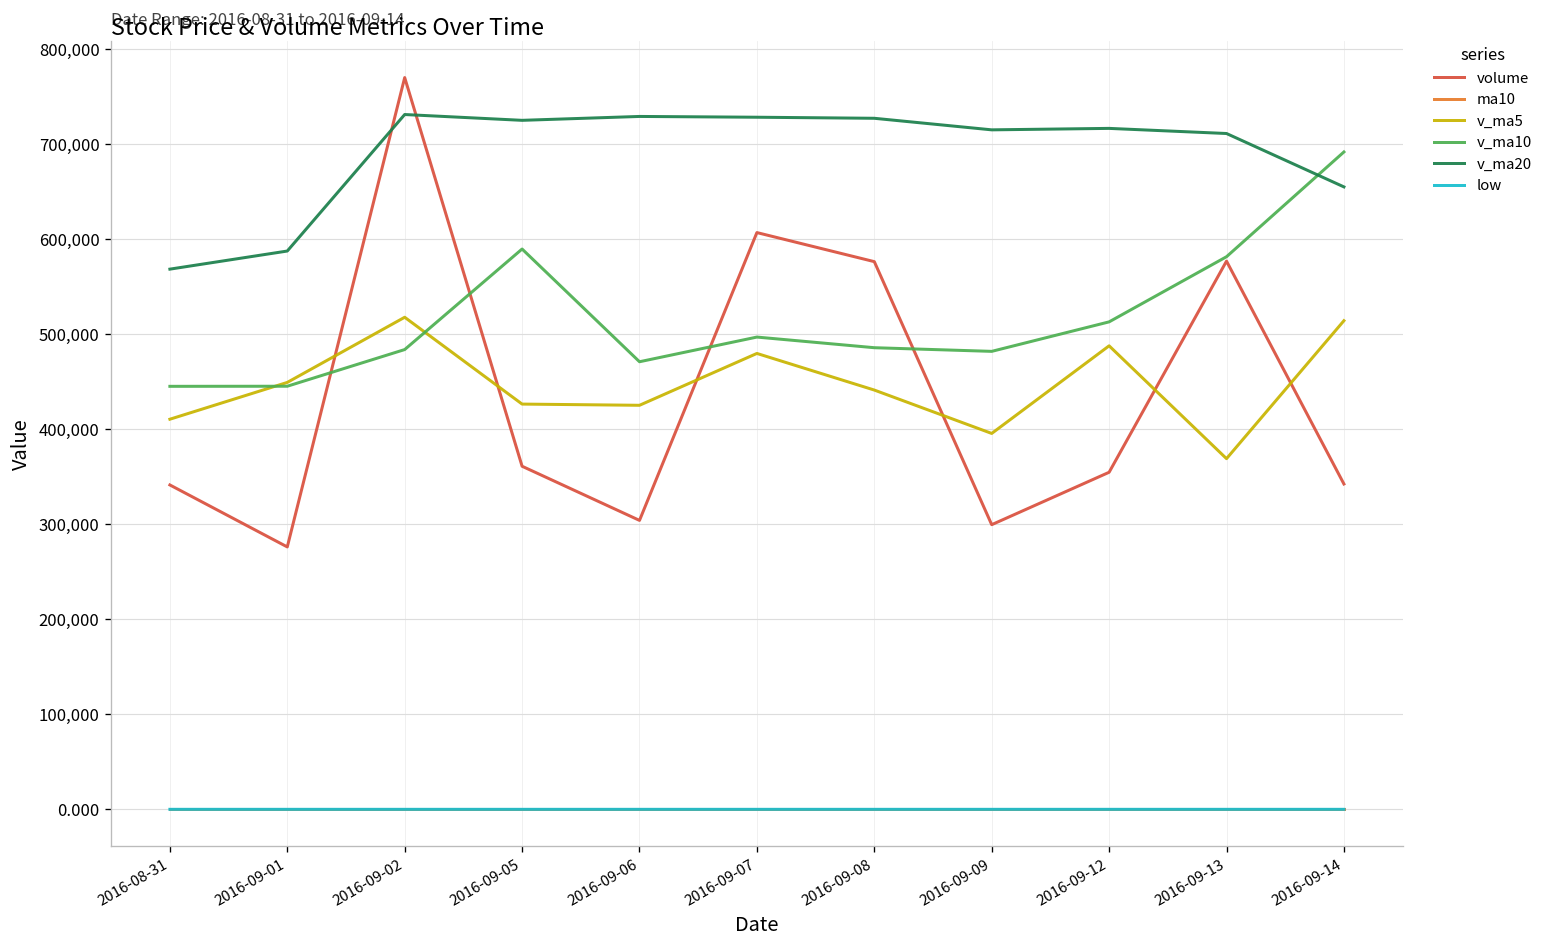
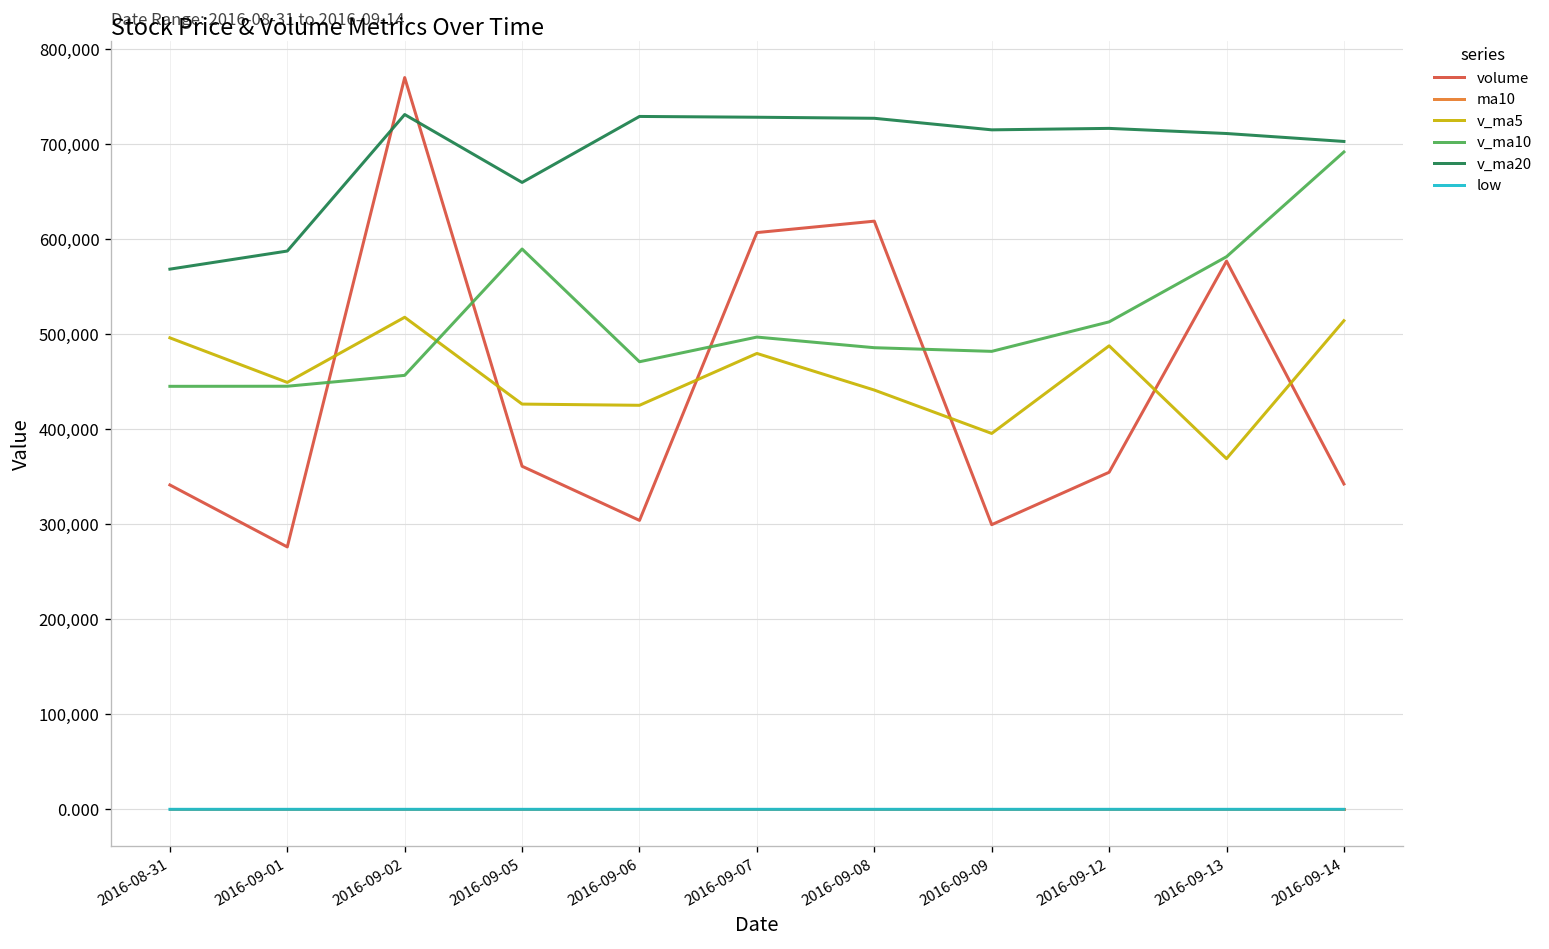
v_ma5, 2016-08-31: 410,000 -> 500,000
v_ma10, 2016-09-02: 480,000 -> 460,000
v_ma20, 2016-09-05: 720,000 -> 660,000
volume, 2016-09-08: 580,000 -> 620,000
v_ma20, 2016-09-14: 650,000 -> 700,000
